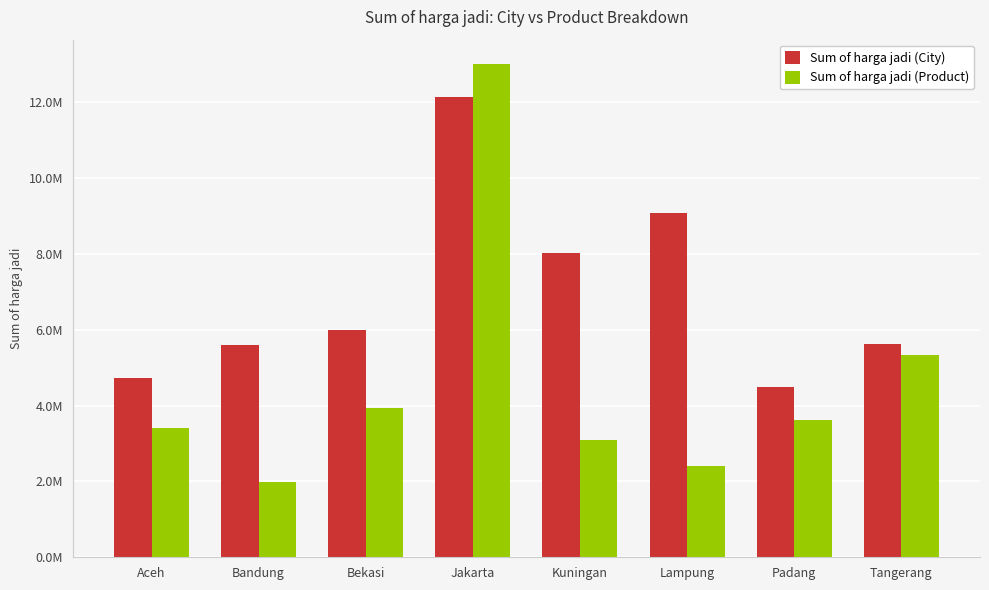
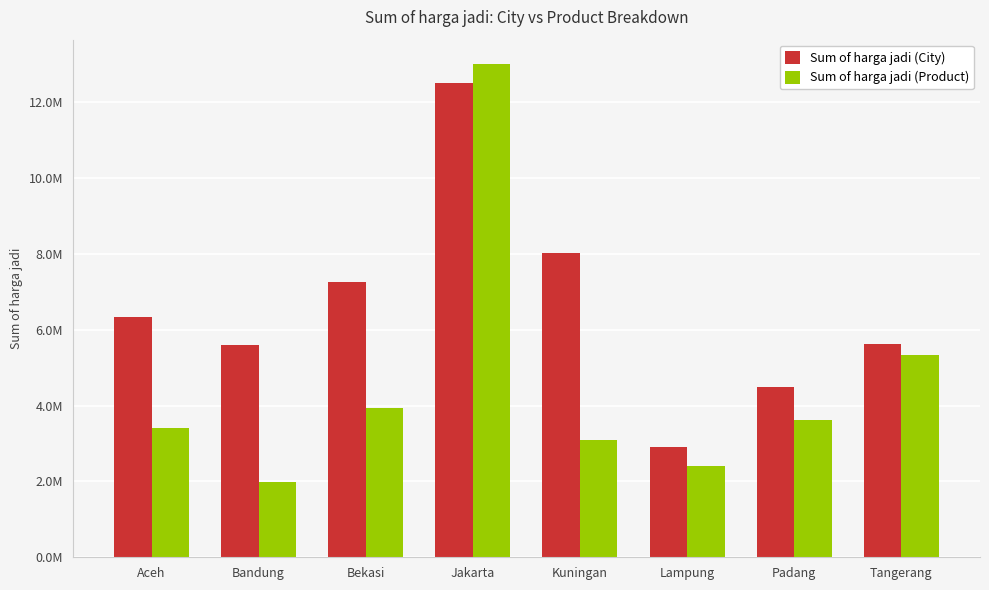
Sum of harga jadi (City), Aceh: 4700000 -> 6300000
Sum of harga jadi (City), Bekasi: 6000000 -> 7300000
Sum of harga jadi (City), Jakarta: 12100000 -> 12500000
Sum of harga jadi (City), Lampung: 9100000 -> 2900000
